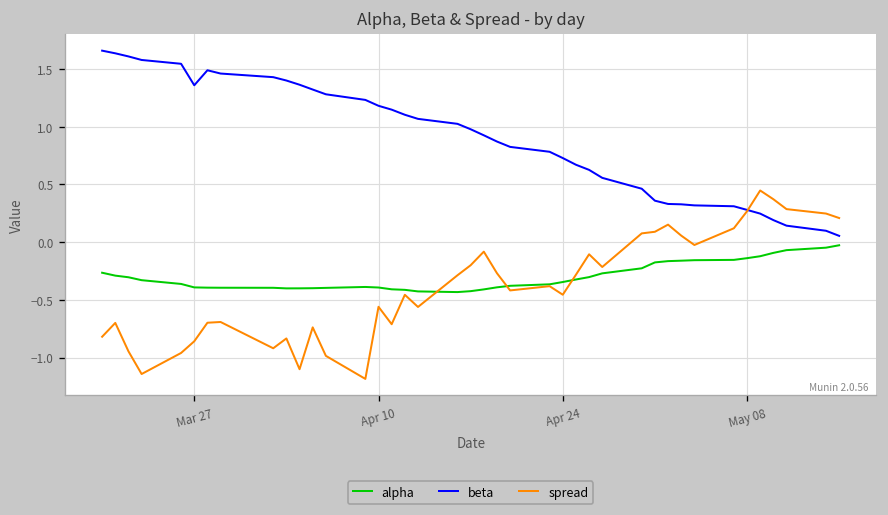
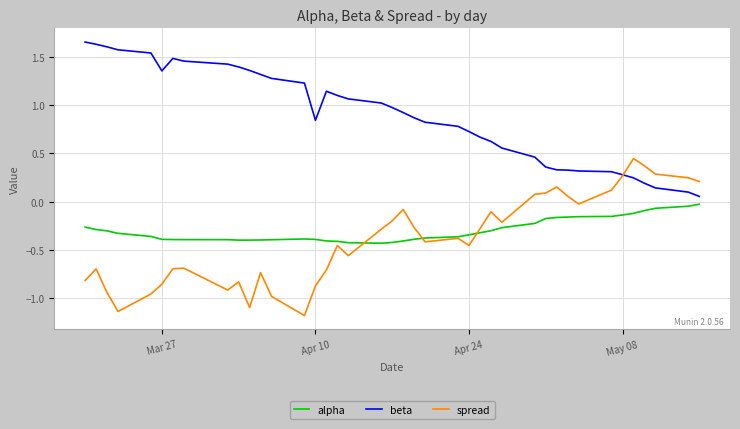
beta, Apr 10: 1.2 -> 0.8
spread, Apr 10: -0.6 -> -0.9
